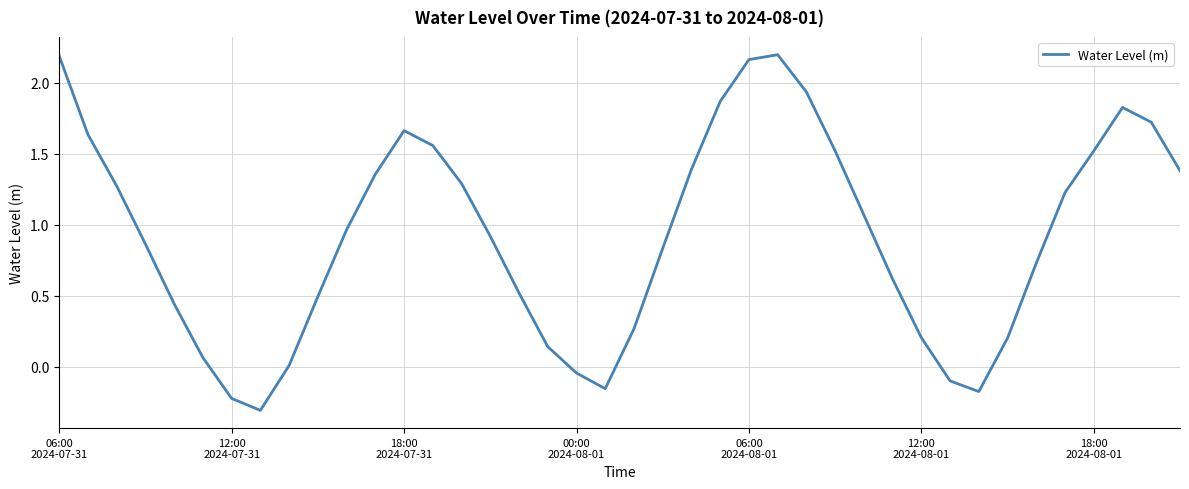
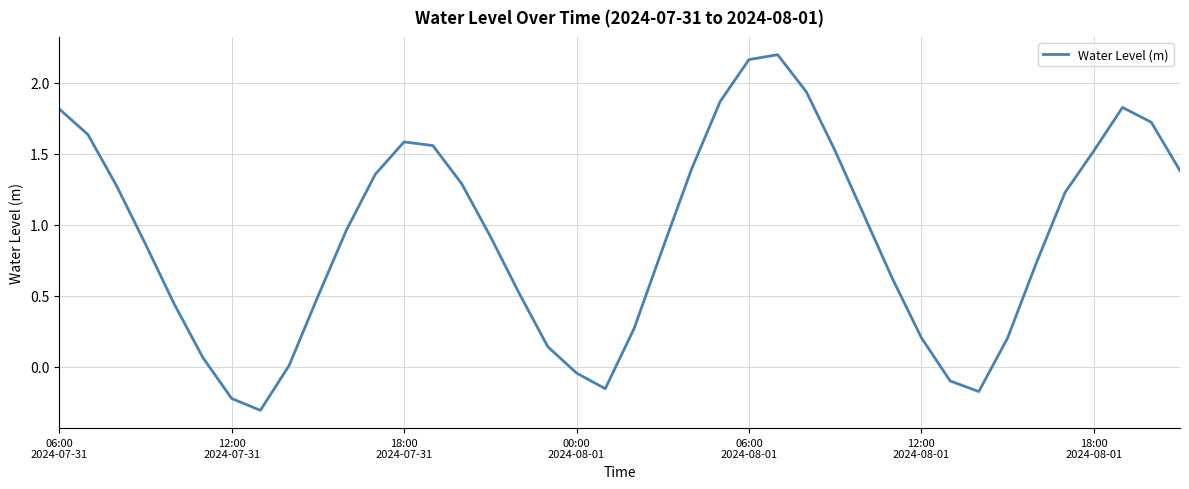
06:00 2024-07-31: 2.19 -> 1.82
18:00 2024-07-31: 1.66 -> 1.58
